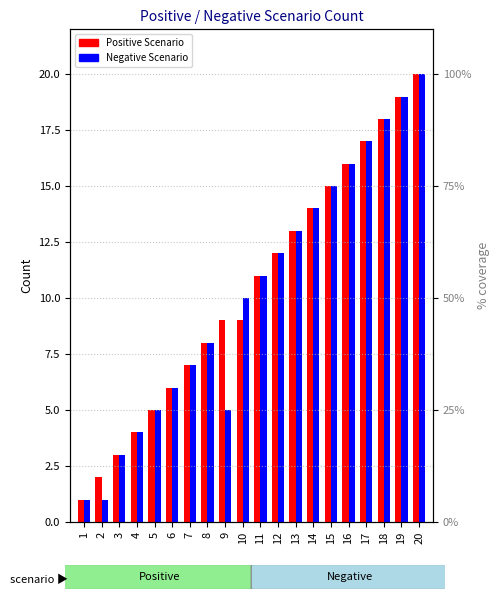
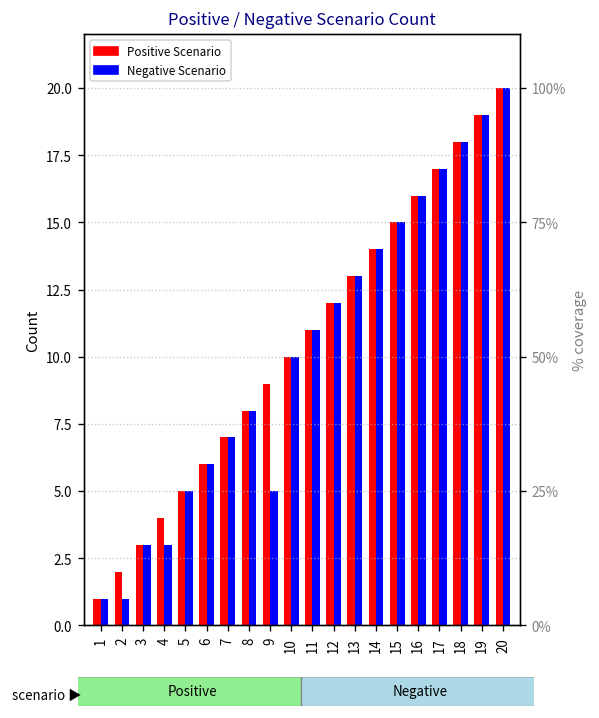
Negative Scenario, 4: 4 -> 3
Positive Scenario, 10: 9 -> 10
